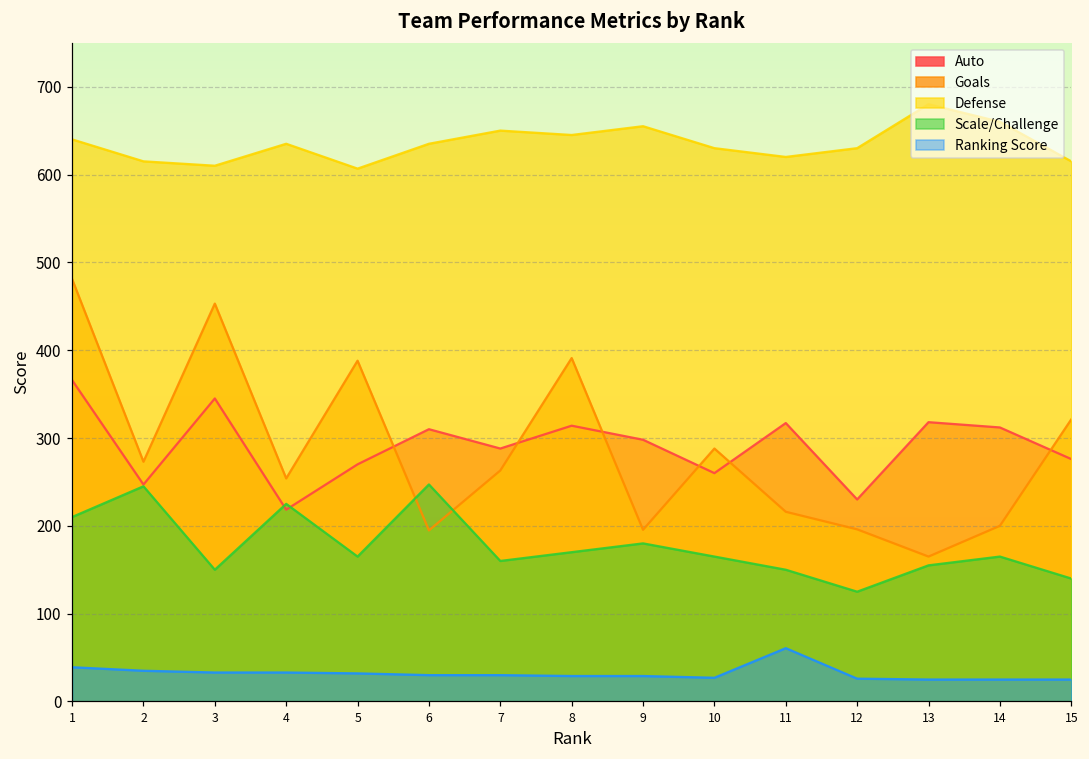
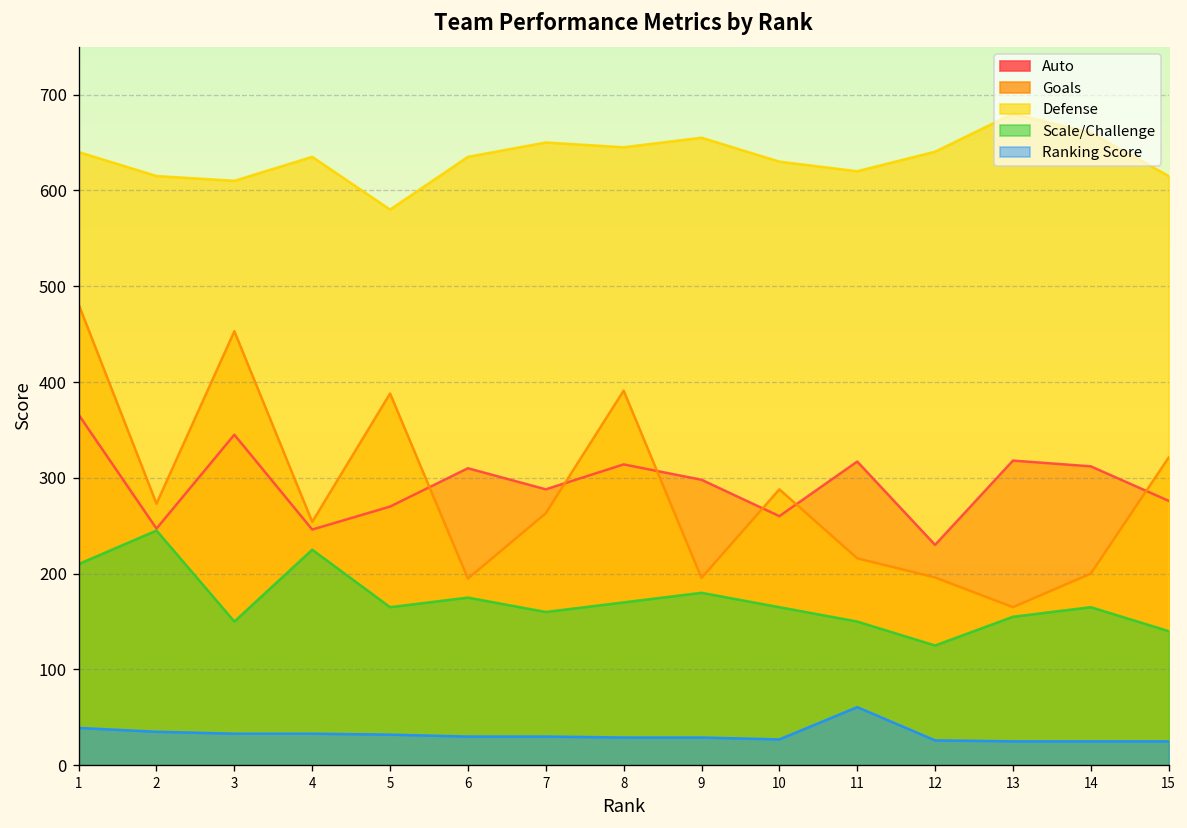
Auto, 4: 220 -> 250
Defense, 5: 610 -> 580
Scale/Challenge, 6: 250 -> 180
Defense, 12: 630 -> 640
